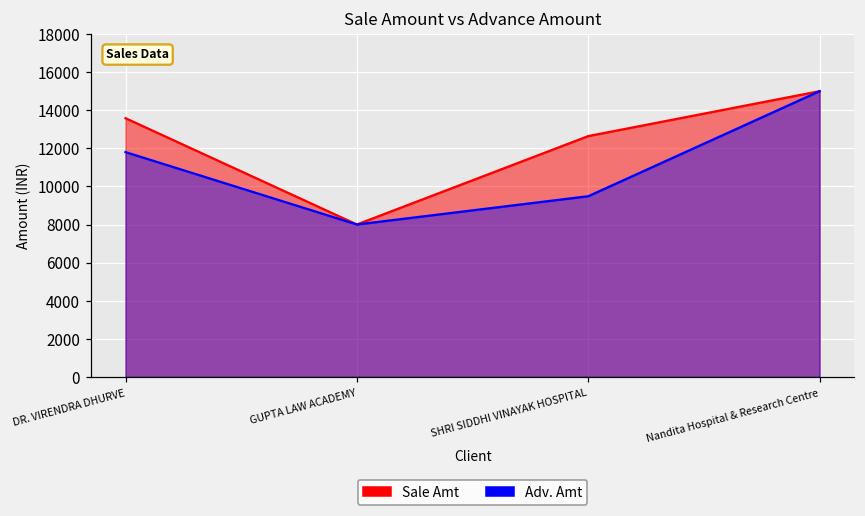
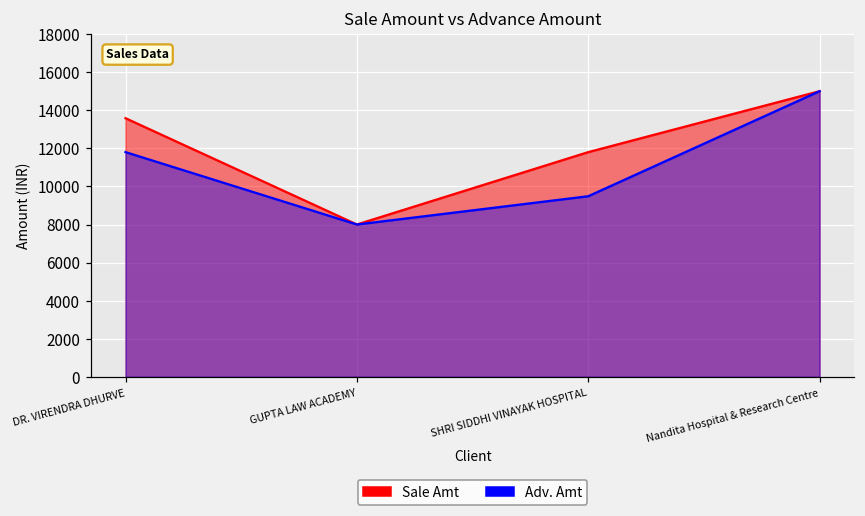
Sale Amt, SHRI SIDDHI VINAYAK HOSPITAL: 12600 -> 11800
